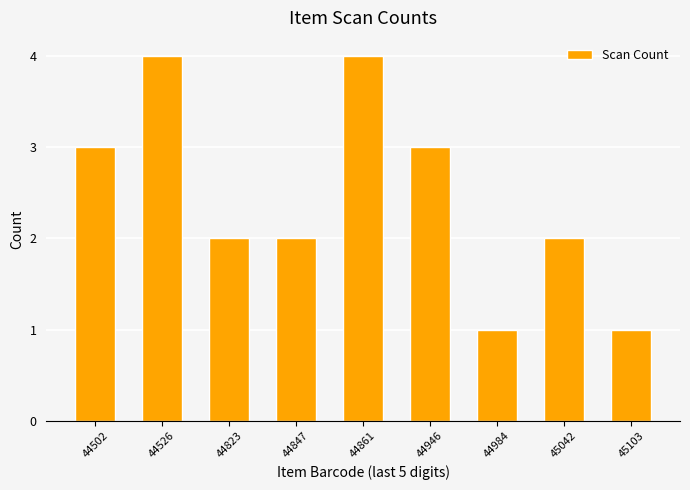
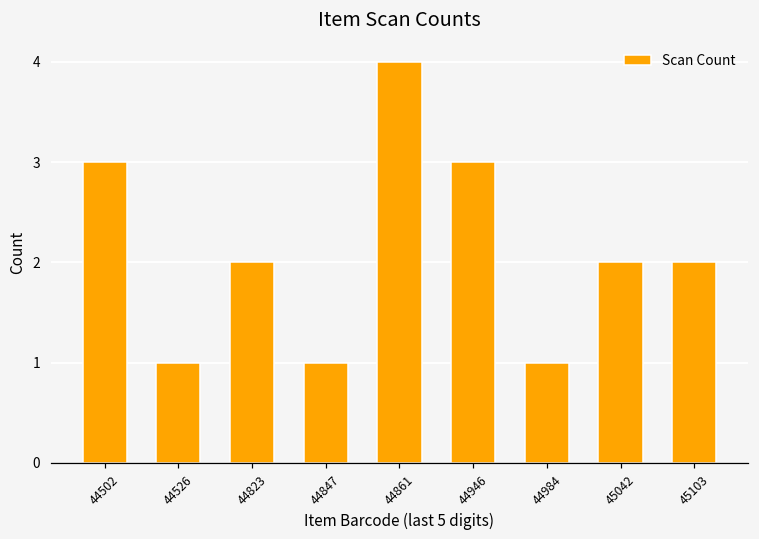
44526: 4 -> 1
44847: 2 -> 1
45103: 1 -> 2
